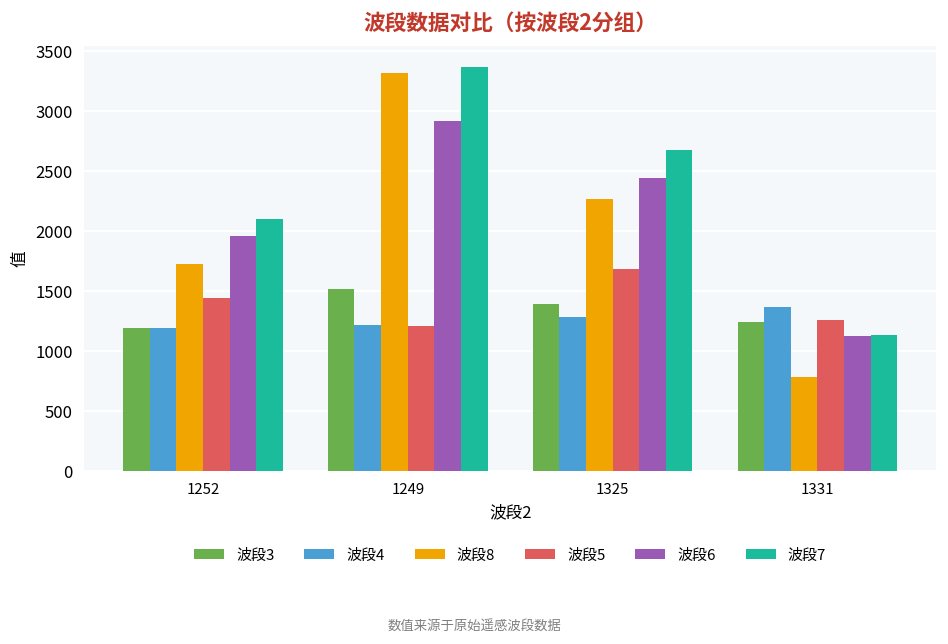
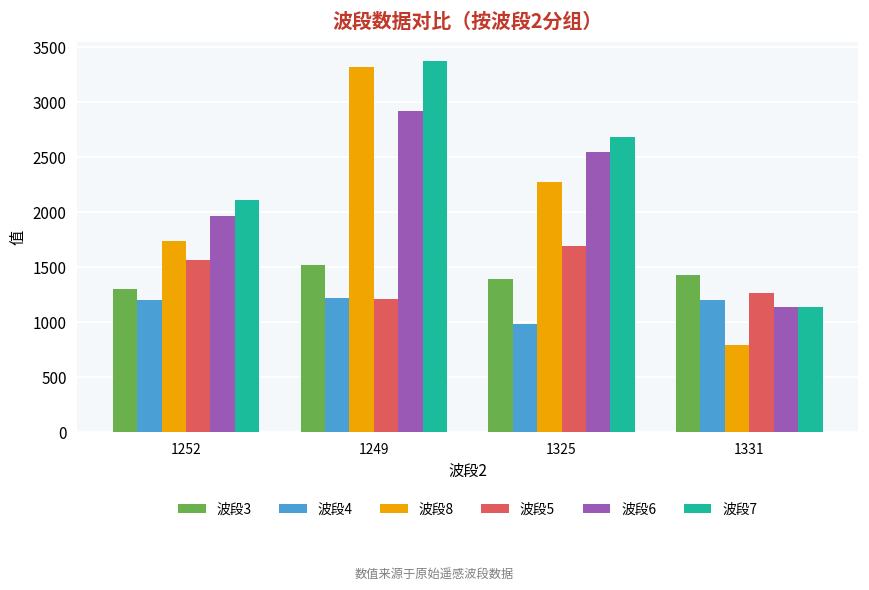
波段3, 1252: 1200 -> 1300
波段5, 1252: 1400 -> 1600
波段4, 1325: 1300 -> 1000
波段6, 1325: 2400 -> 2500
波段3, 1331: 1200 -> 1400
波段4, 1331: 1400 -> 1200
